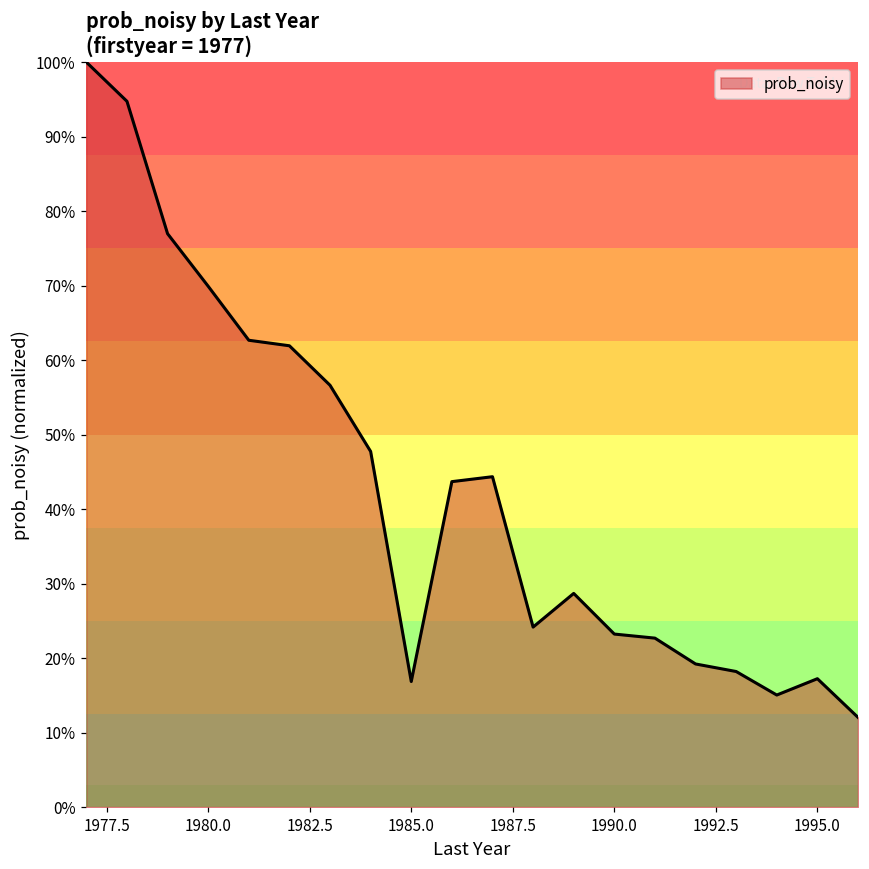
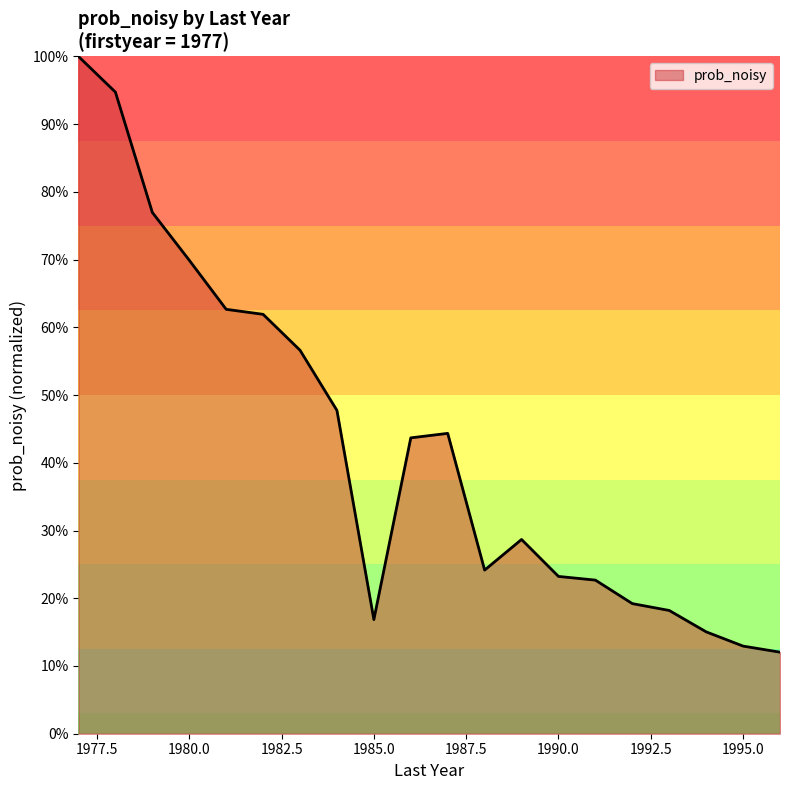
1995.0: 17% -> 13%
